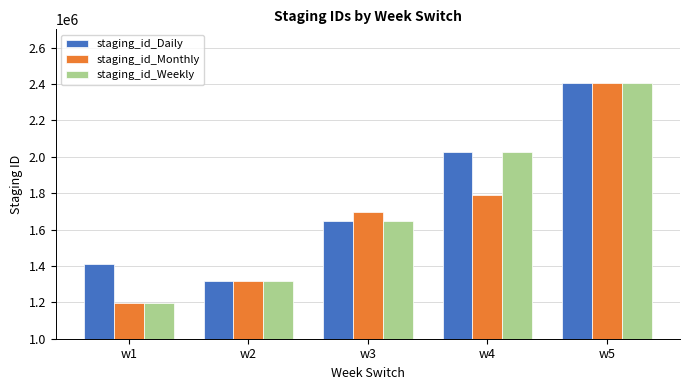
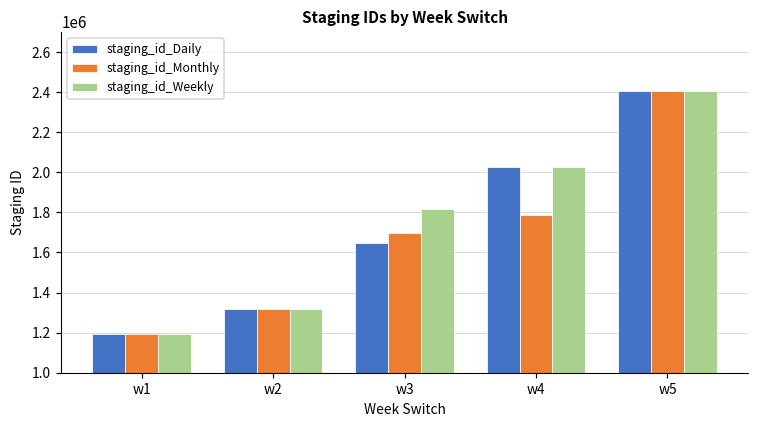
staging_id_Daily, w1: 1410000 -> 1190000
staging_id_Weekly, w3: 1650000 -> 1820000
